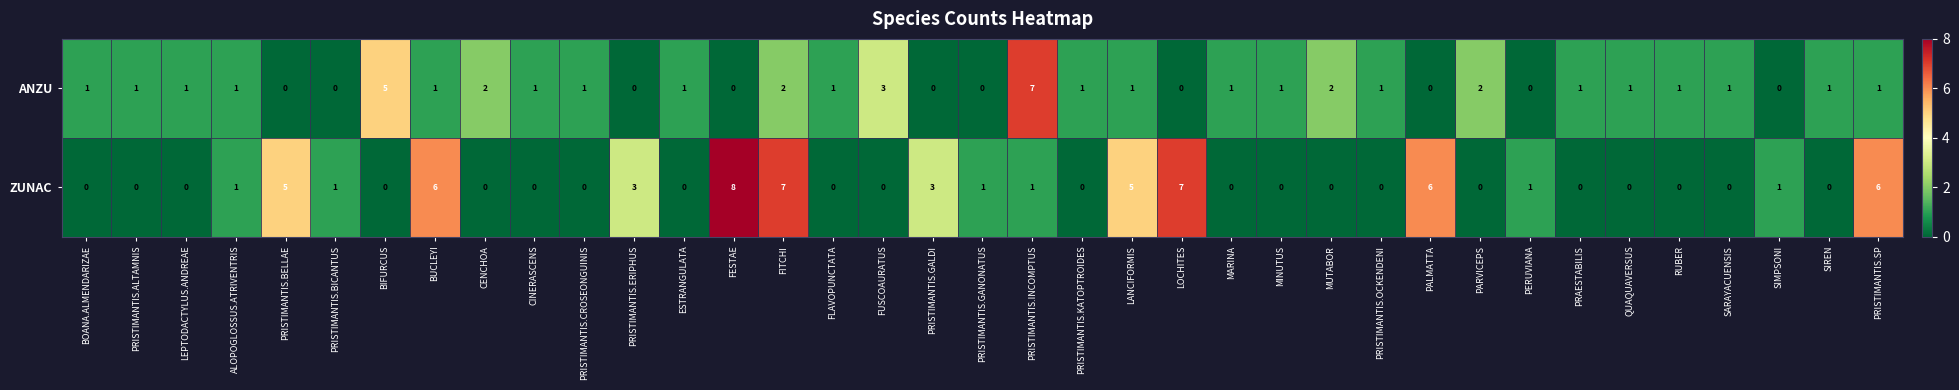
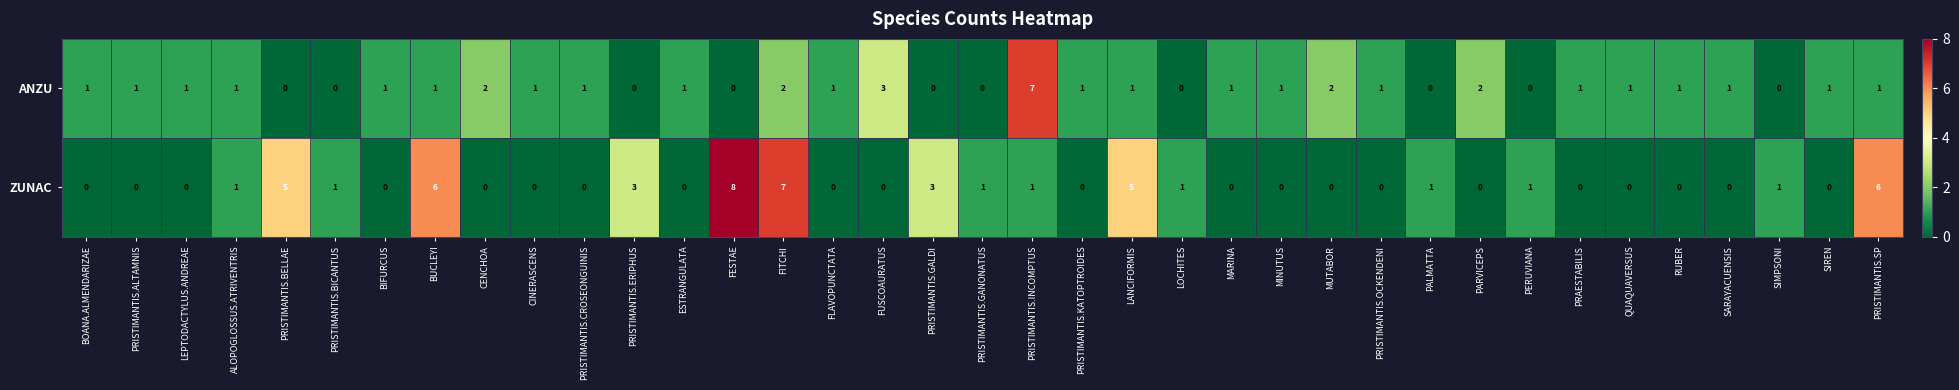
ANZU, BIFURCUS: 5 -> 1
ZUNAC, LOCHITES: 7 -> 1
ZUNAC, PALMATTA: 6 -> 1
